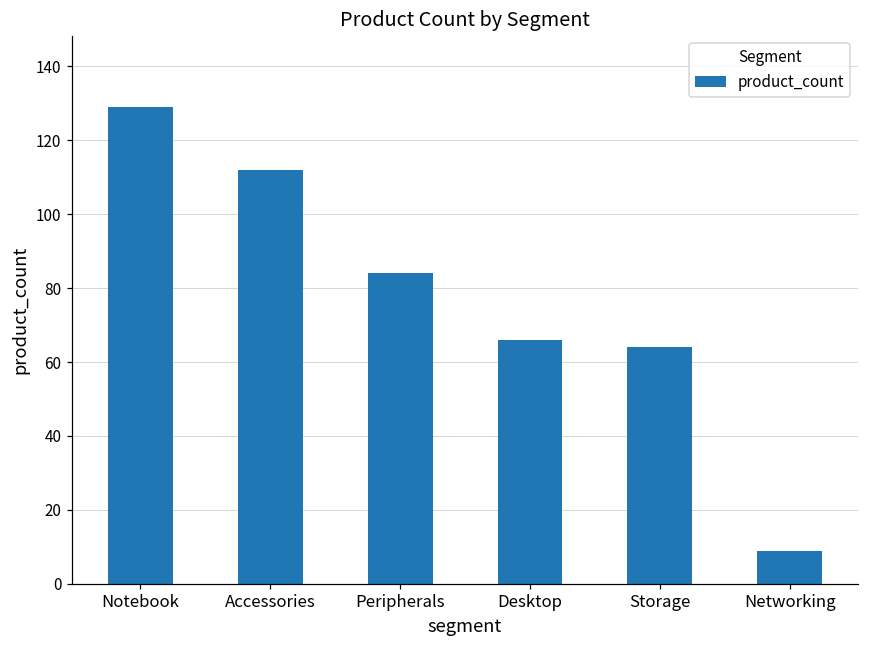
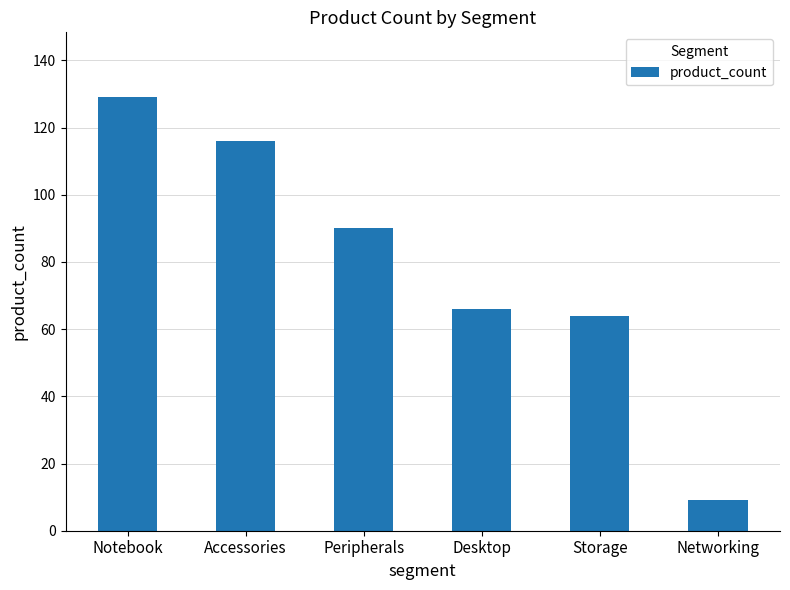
Accessories: 112 -> 116
Peripherals: 84 -> 90
